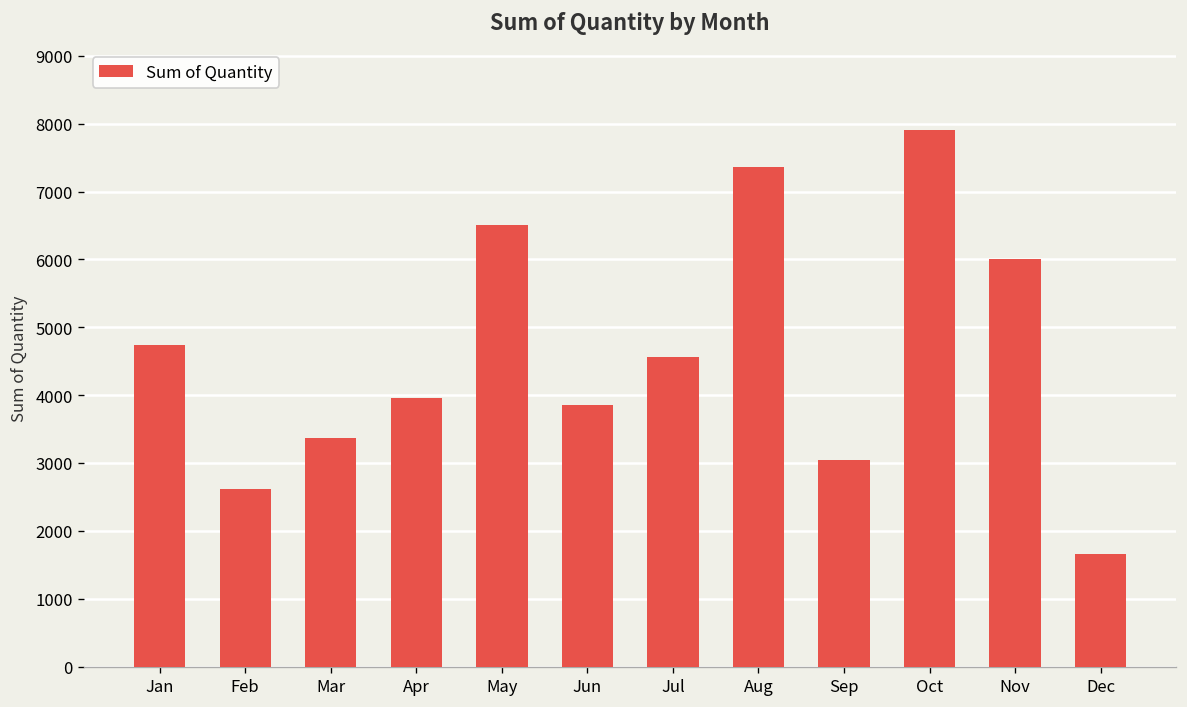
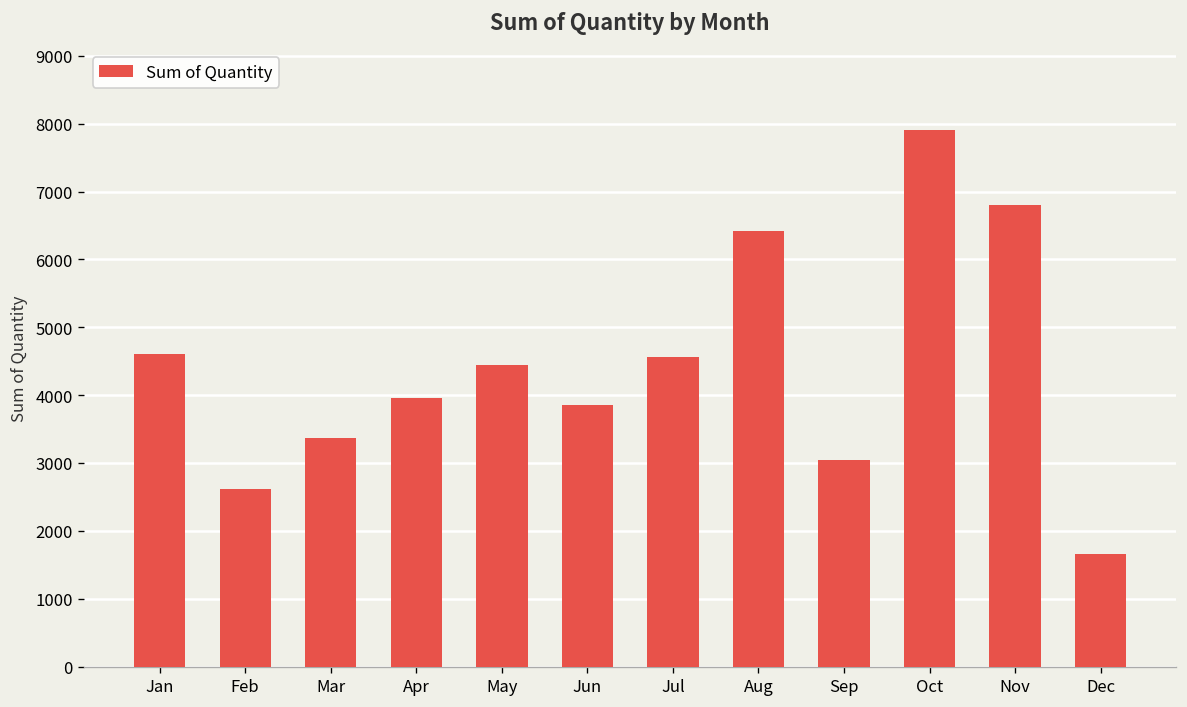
Jan: 4700 -> 4600
May: 6500 -> 4400
Aug: 7400 -> 6400
Nov: 6000 -> 6800
